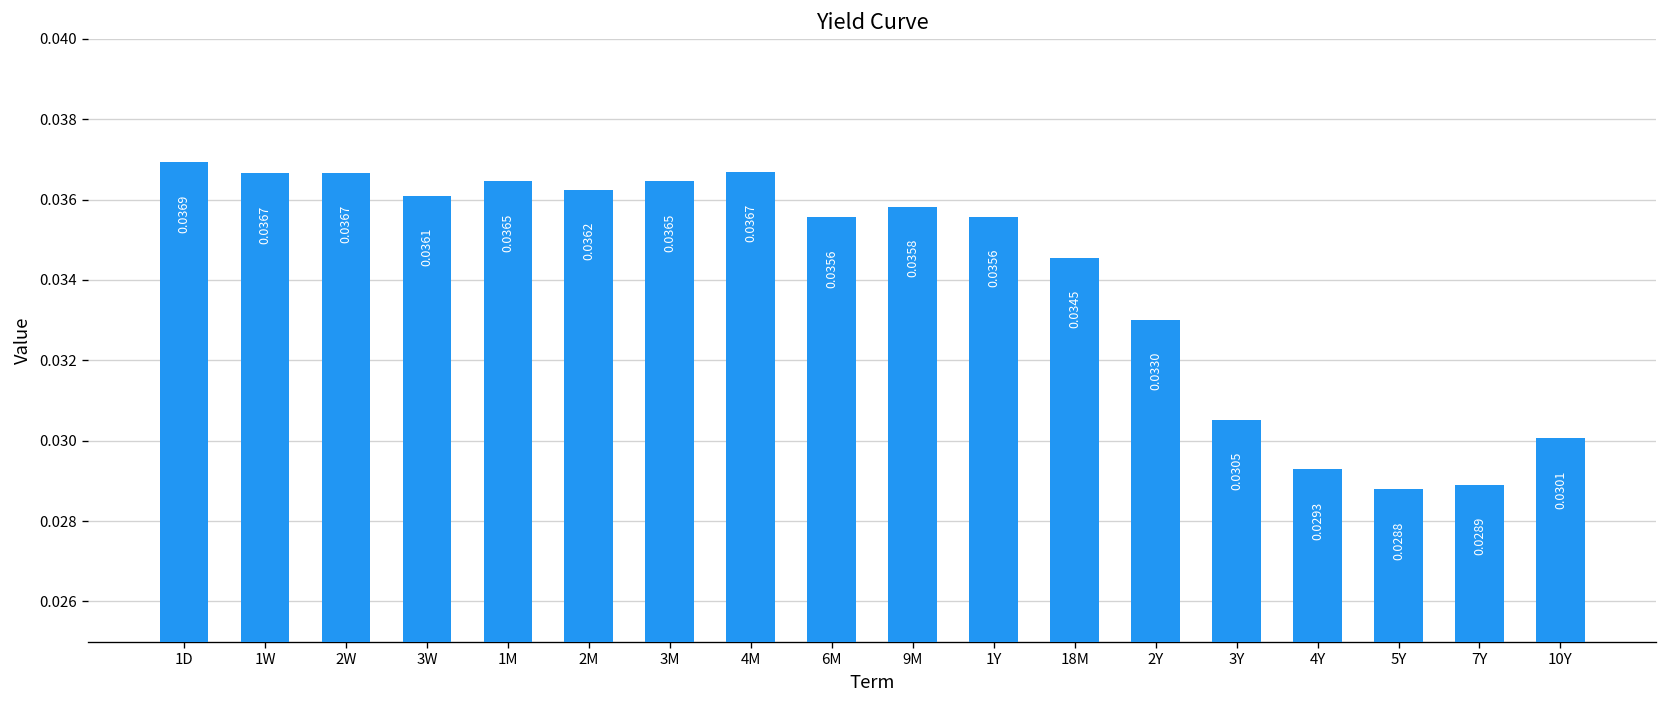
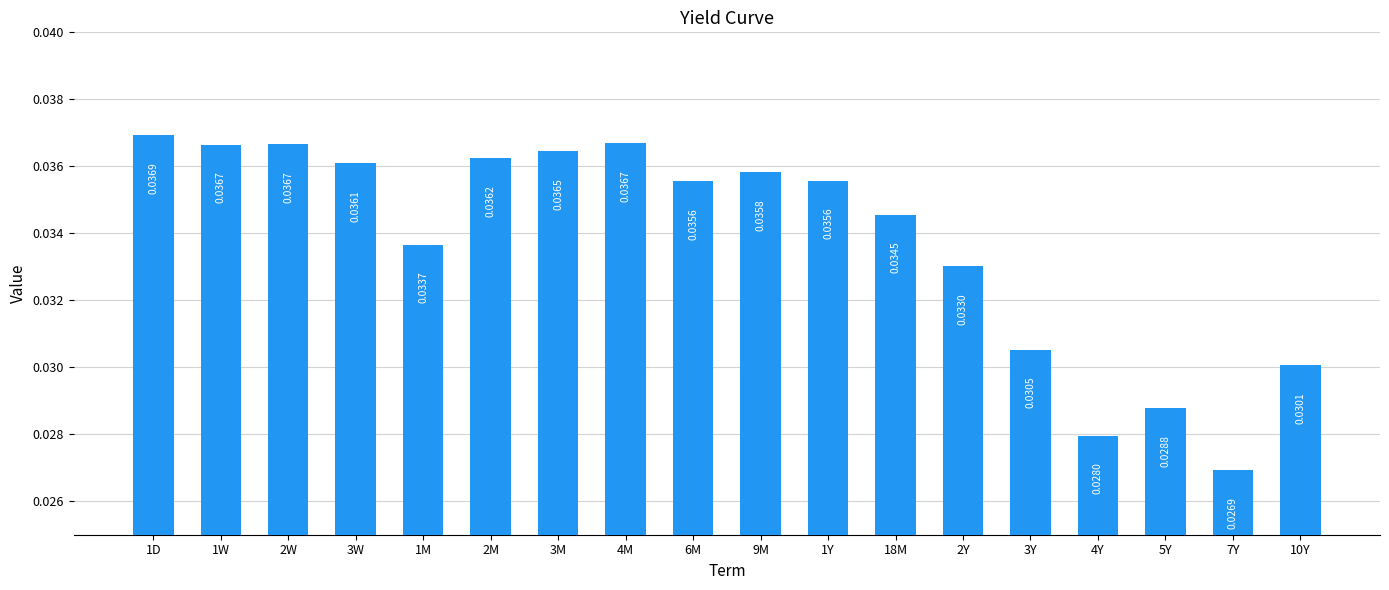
1M: 0.0365 -> 0.0337
4Y: 0.0293 -> 0.0280
7Y: 0.0289 -> 0.0269
